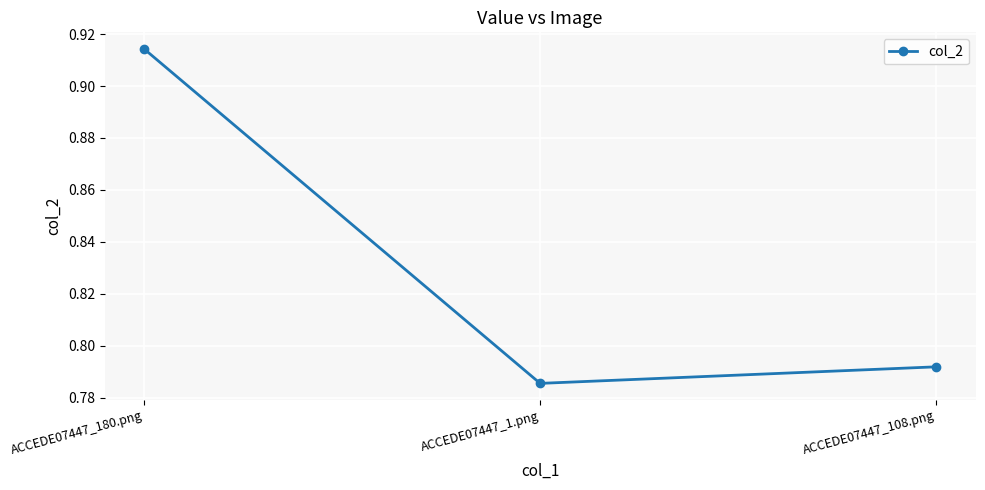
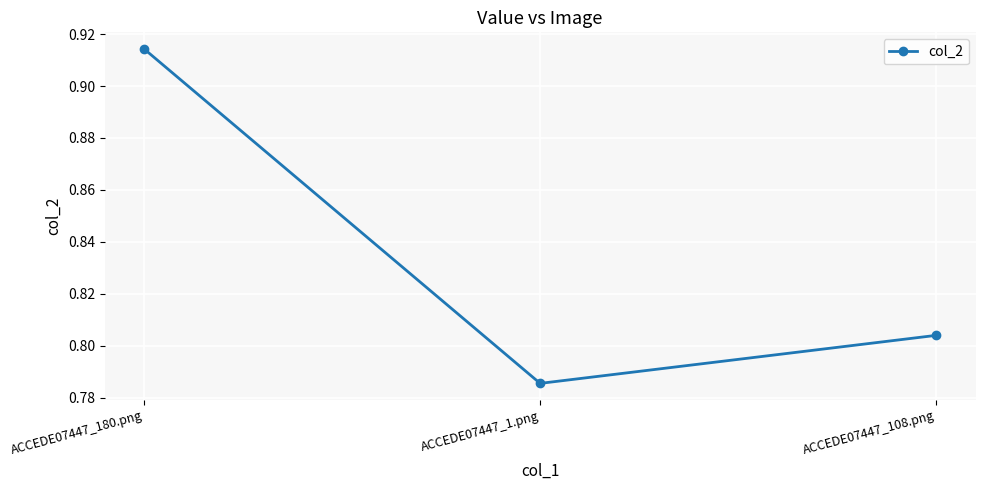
ACCEDE07447_108.png: 0.792 -> 0.804
